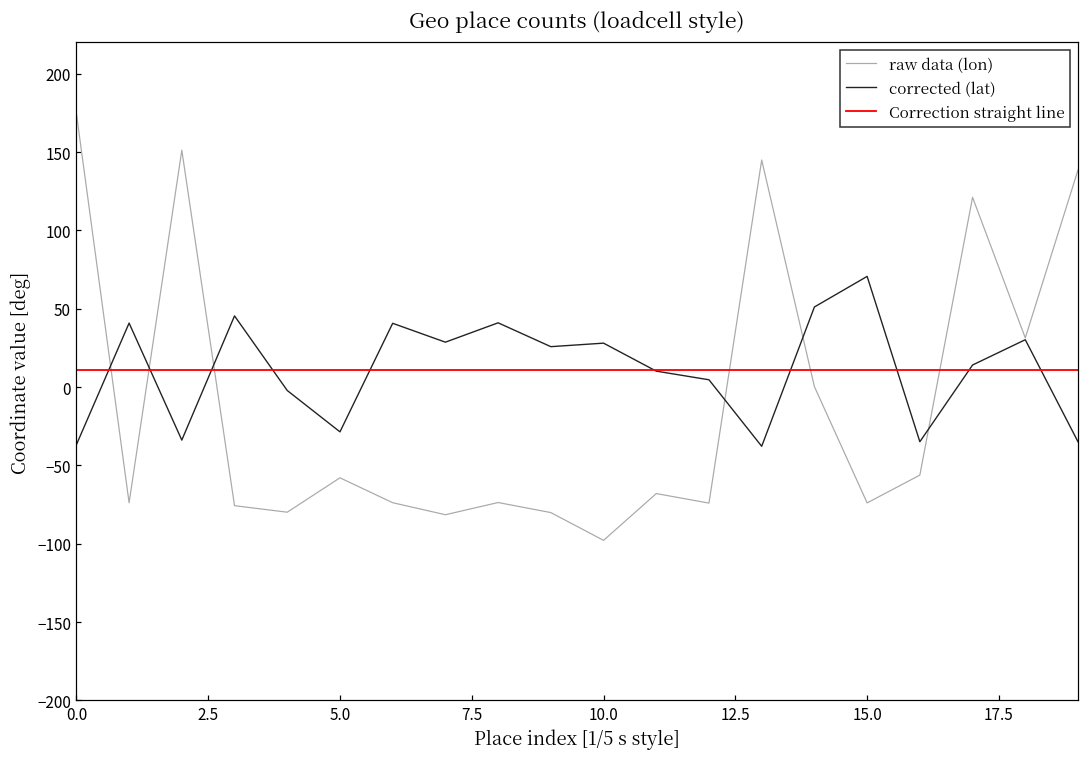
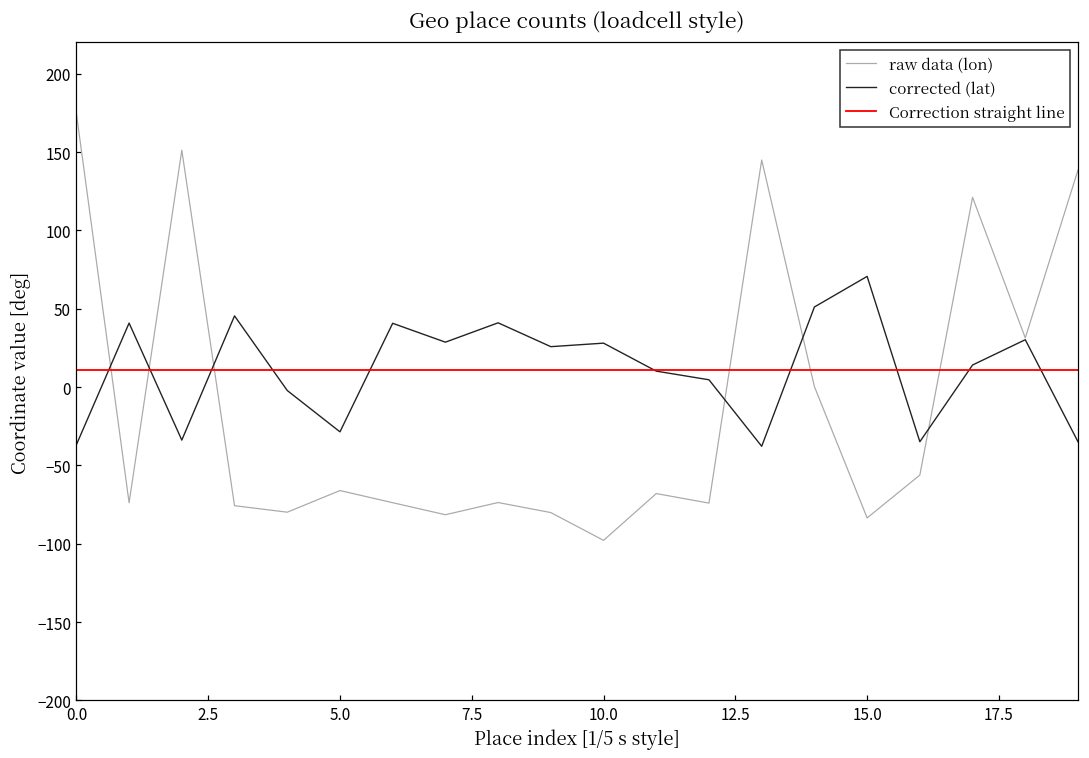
raw data (lon), 5.0: -58 -> -66
raw data (lon), 15.0: -74 -> -84
